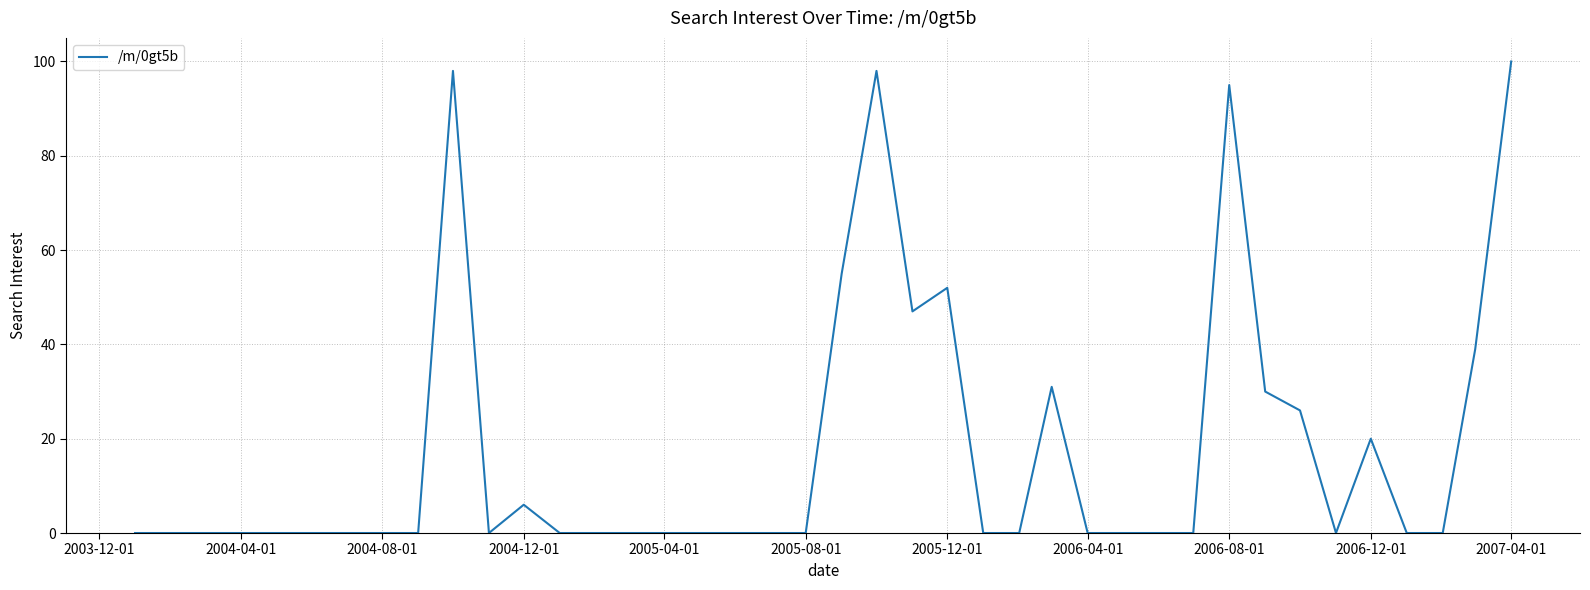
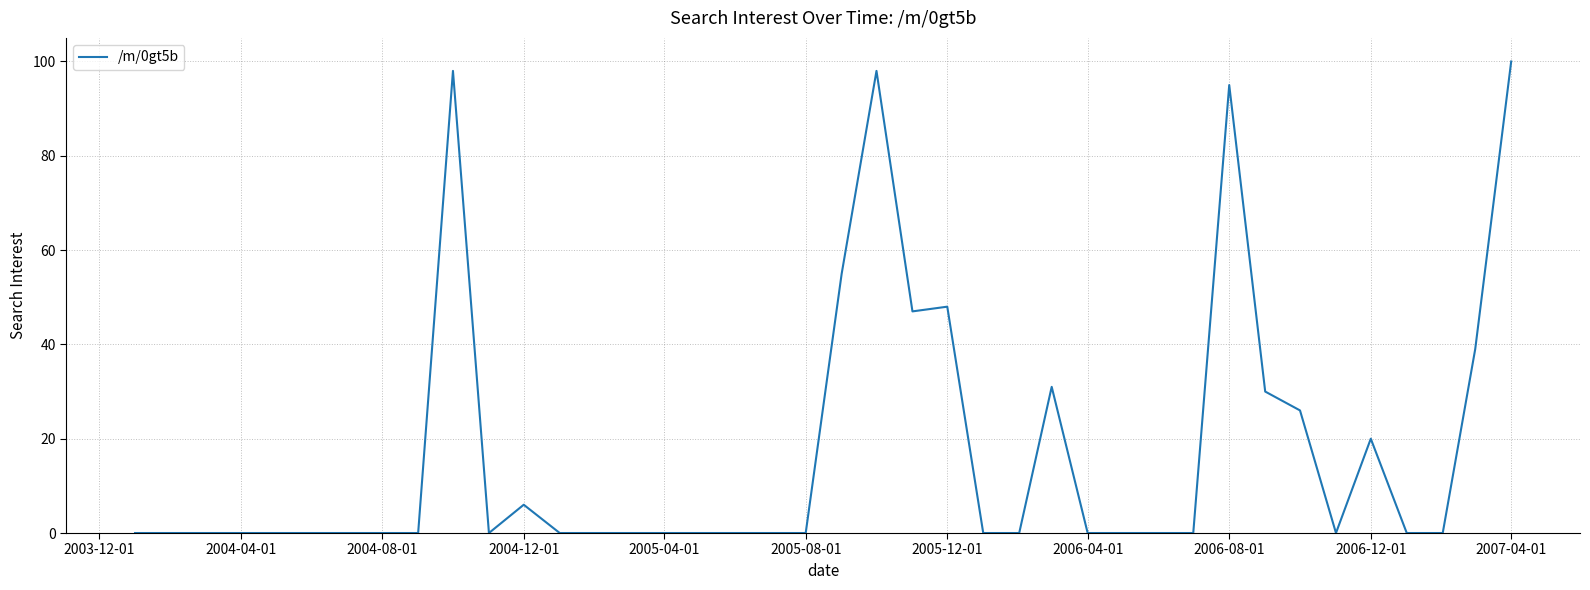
2005-12-01: 52 -> 48
